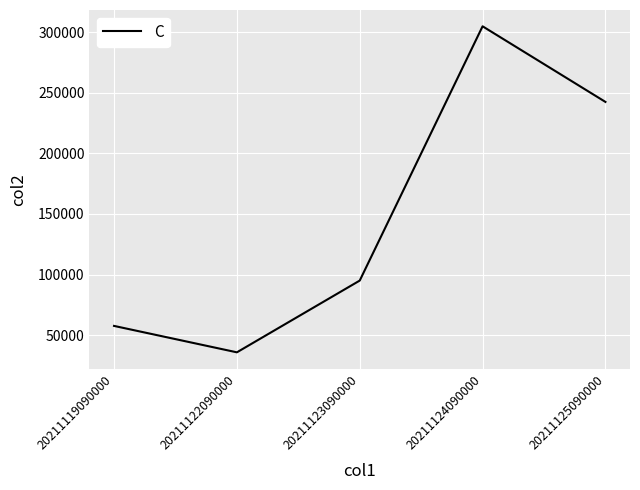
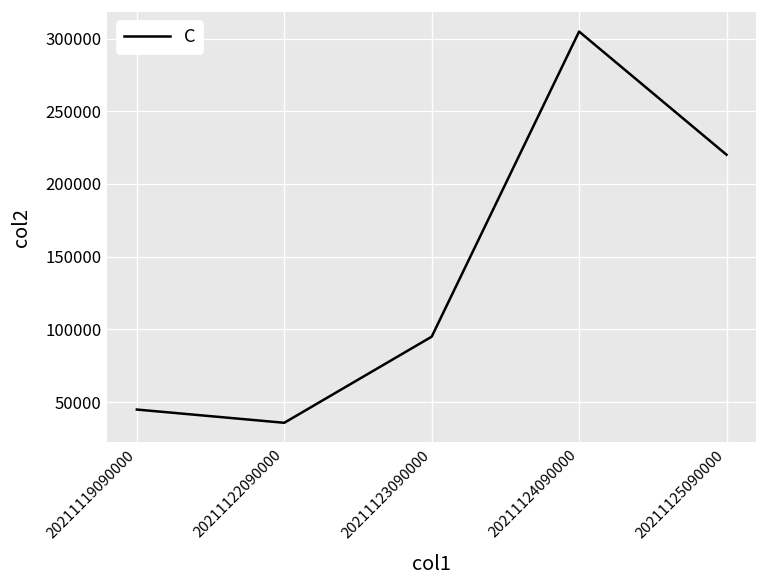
20211119090000: 58000 -> 45000
20211125090000: 242000 -> 220000
